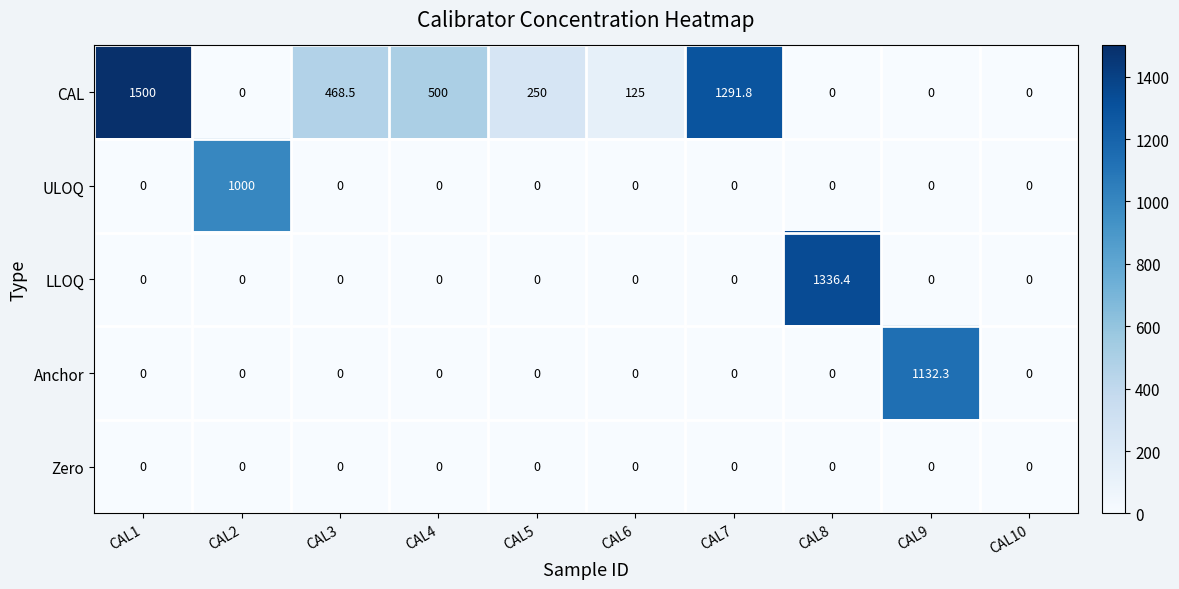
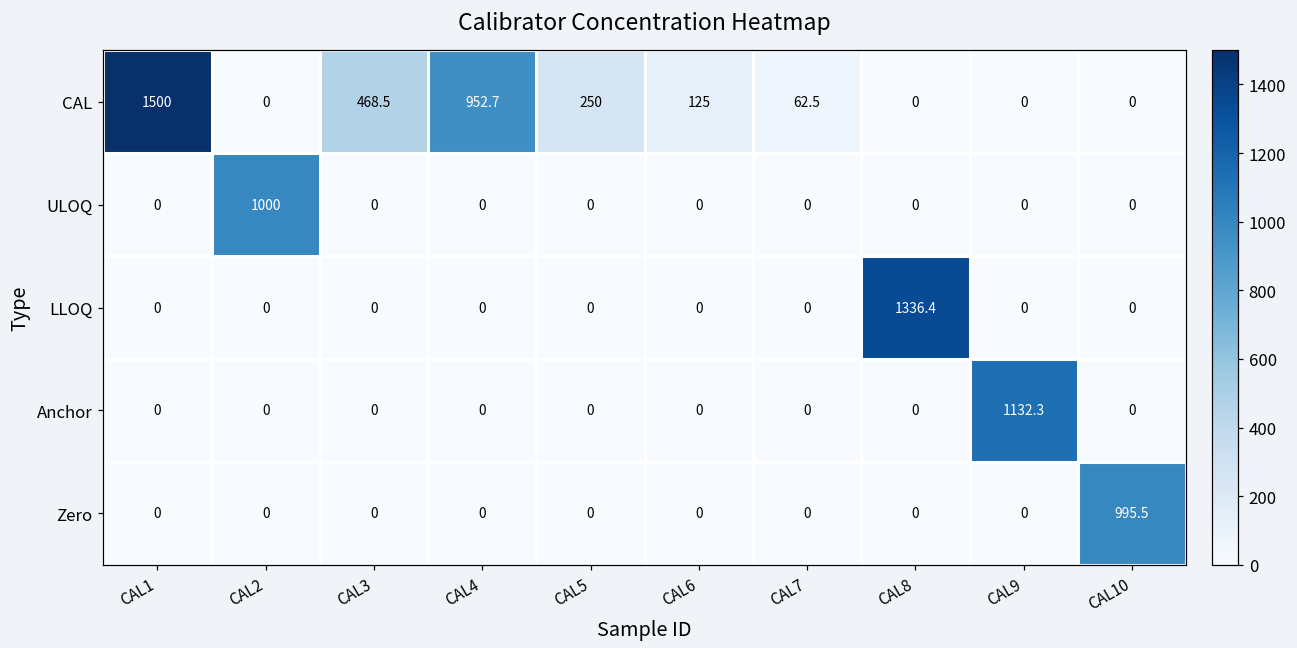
CAL, CAL4: 500 -> 952.7
CAL, CAL7: 1291.8 -> 62.5
Zero, CAL10: 0 -> 995.5
